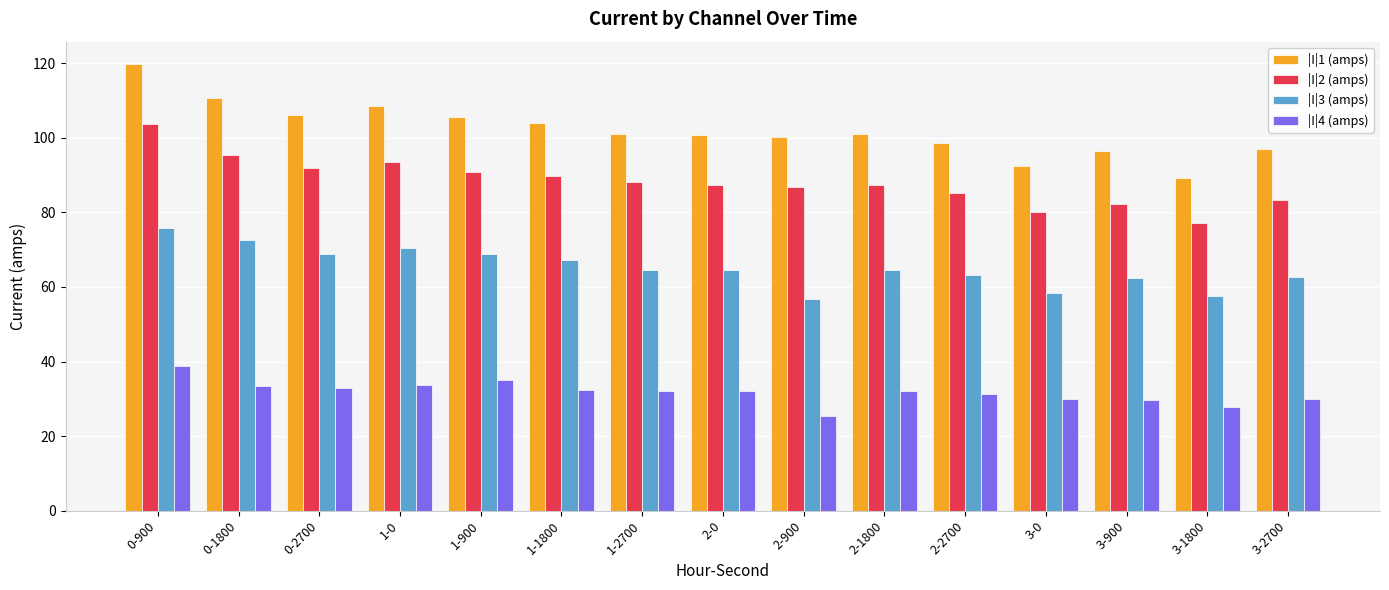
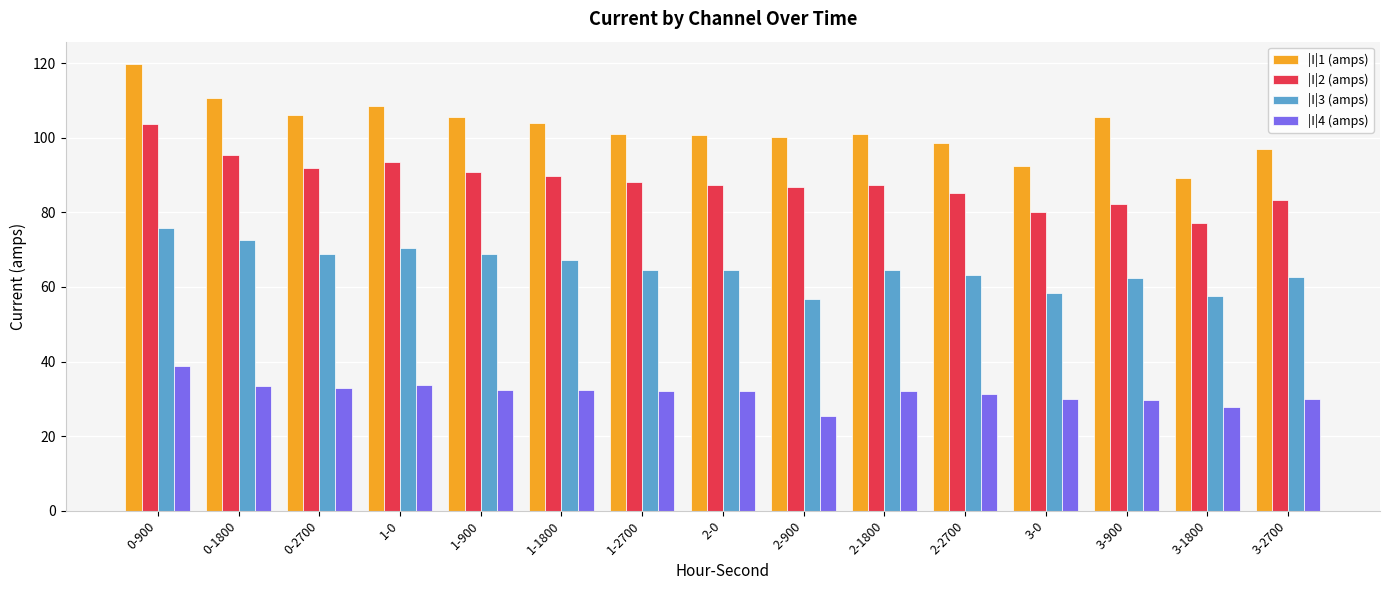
|I|4 (amps), 1-900: 35 -> 32
|I|1 (amps), 3-900: 96 -> 105
